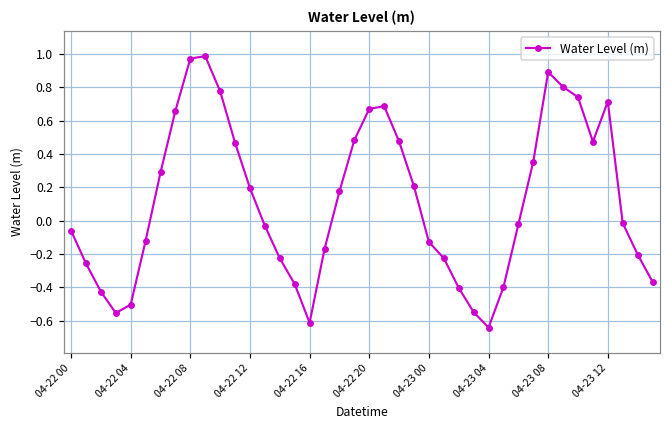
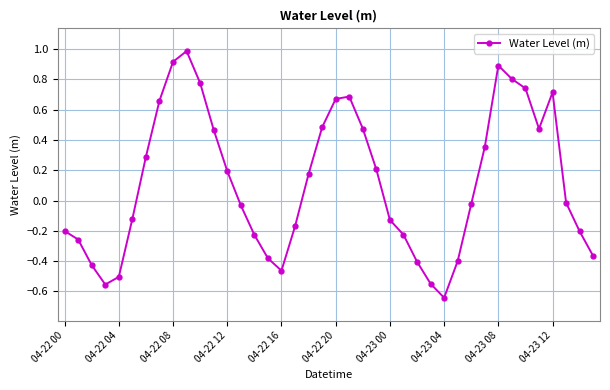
04-22 00: -0.06 -> -0.20
04-22 08: 0.97 -> 0.92
04-22 16: -0.61 -> -0.46
